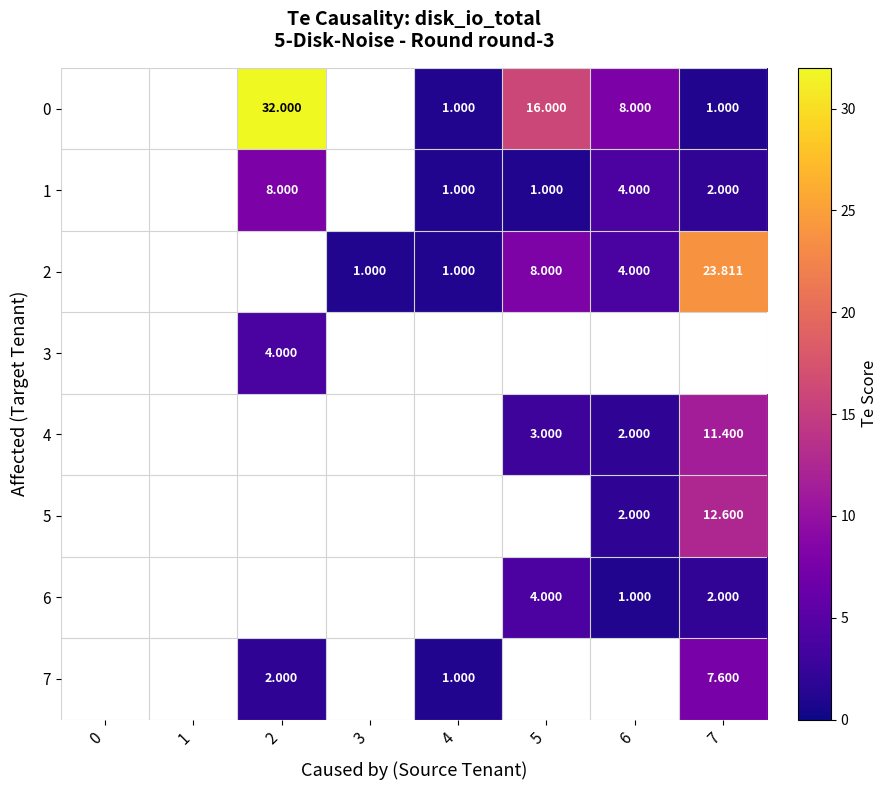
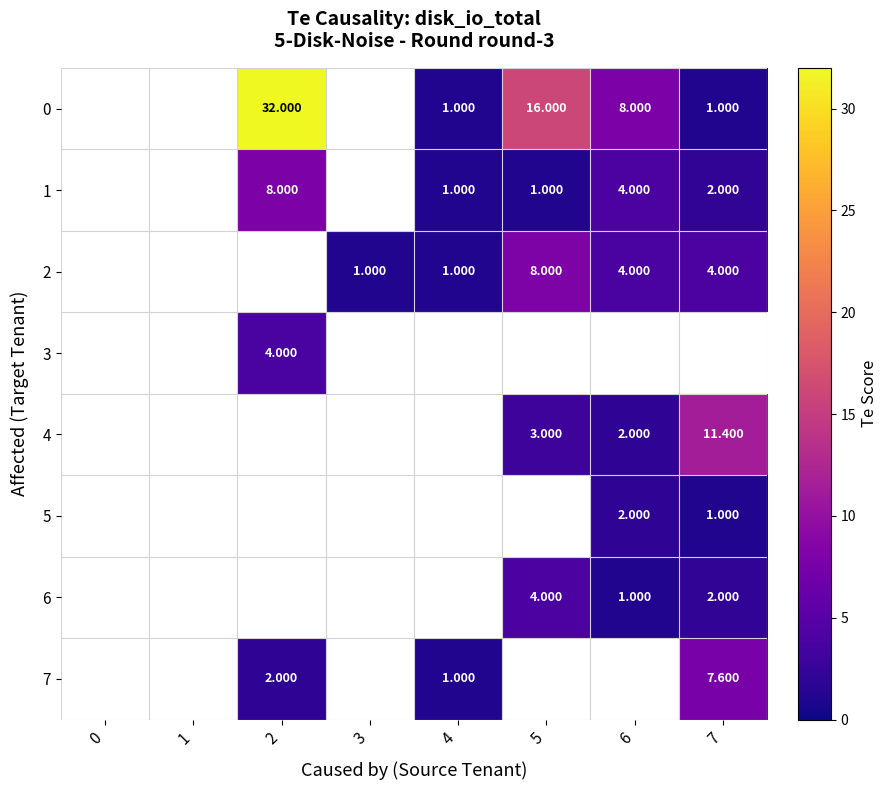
2, 7: 23.811 -> 4.000
5, 7: 12.600 -> 1.000
